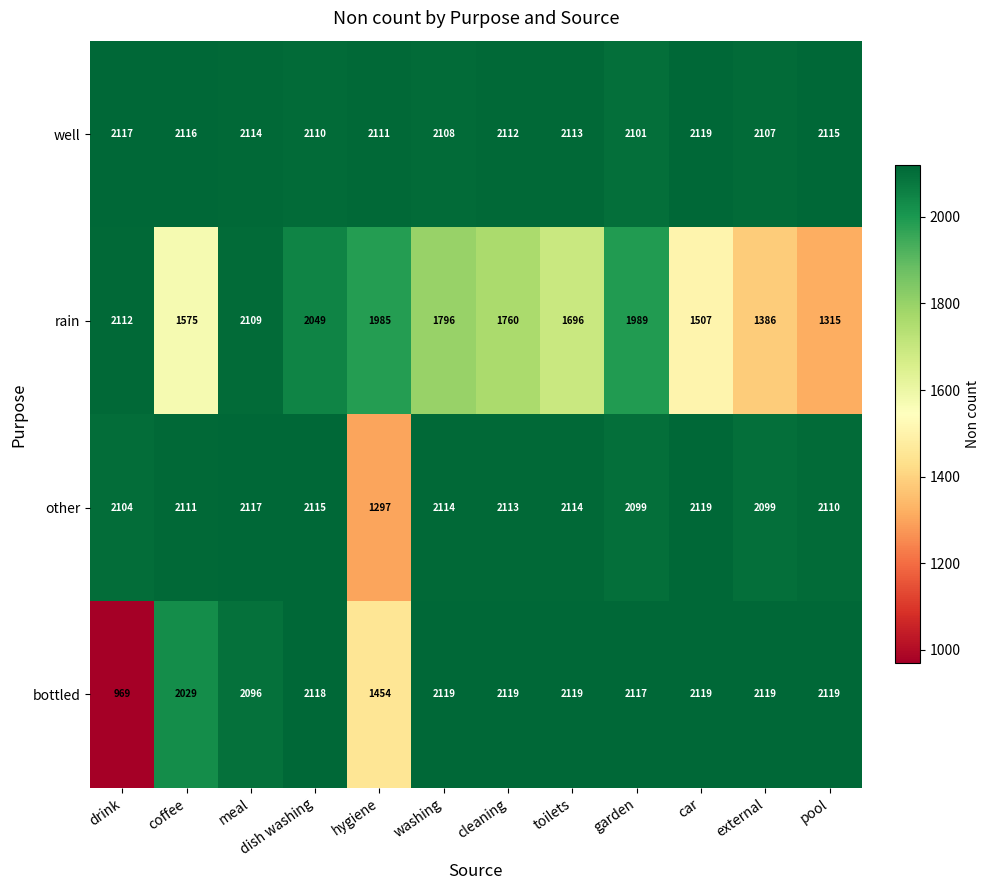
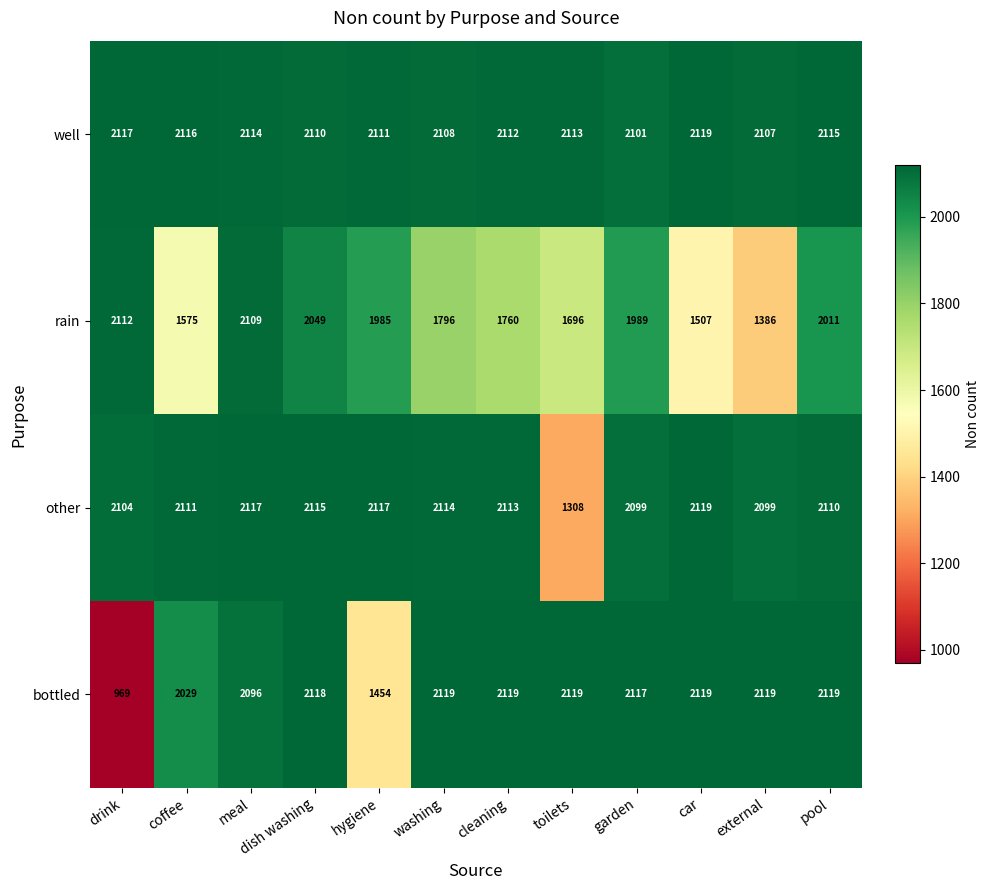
rain, pool: 1315 -> 2011
other, hygiene: 1297 -> 2117
other, toilets: 2114 -> 1308
